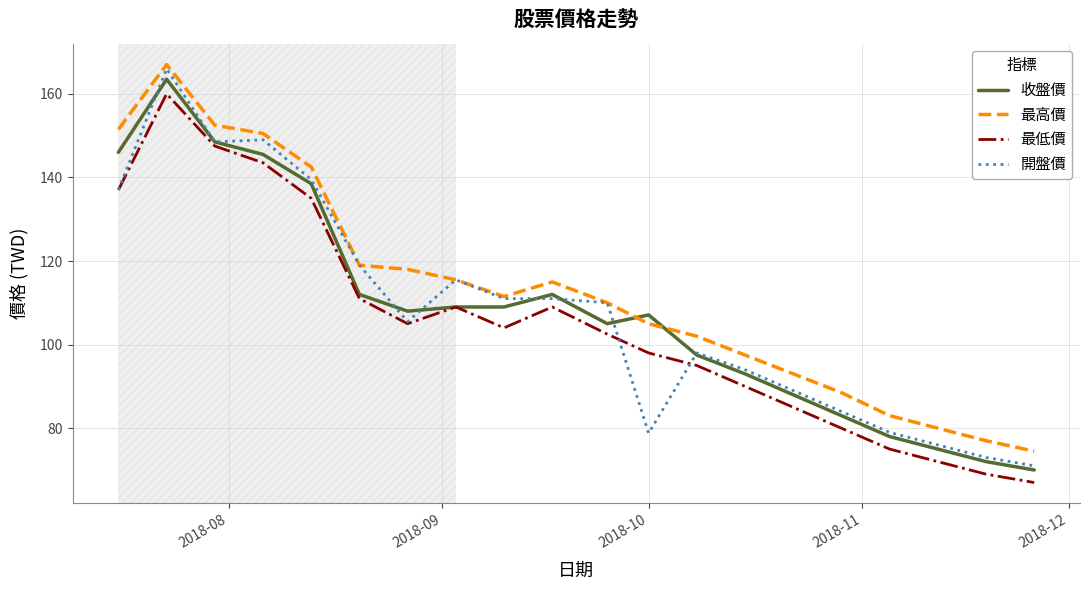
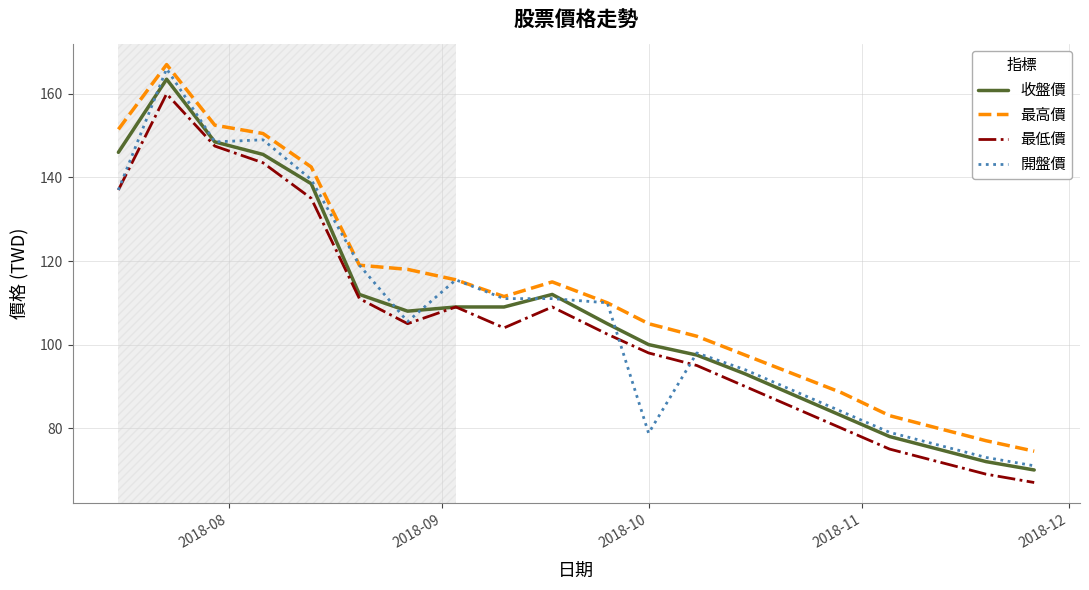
收盤價, 2018-10: 107 -> 100
